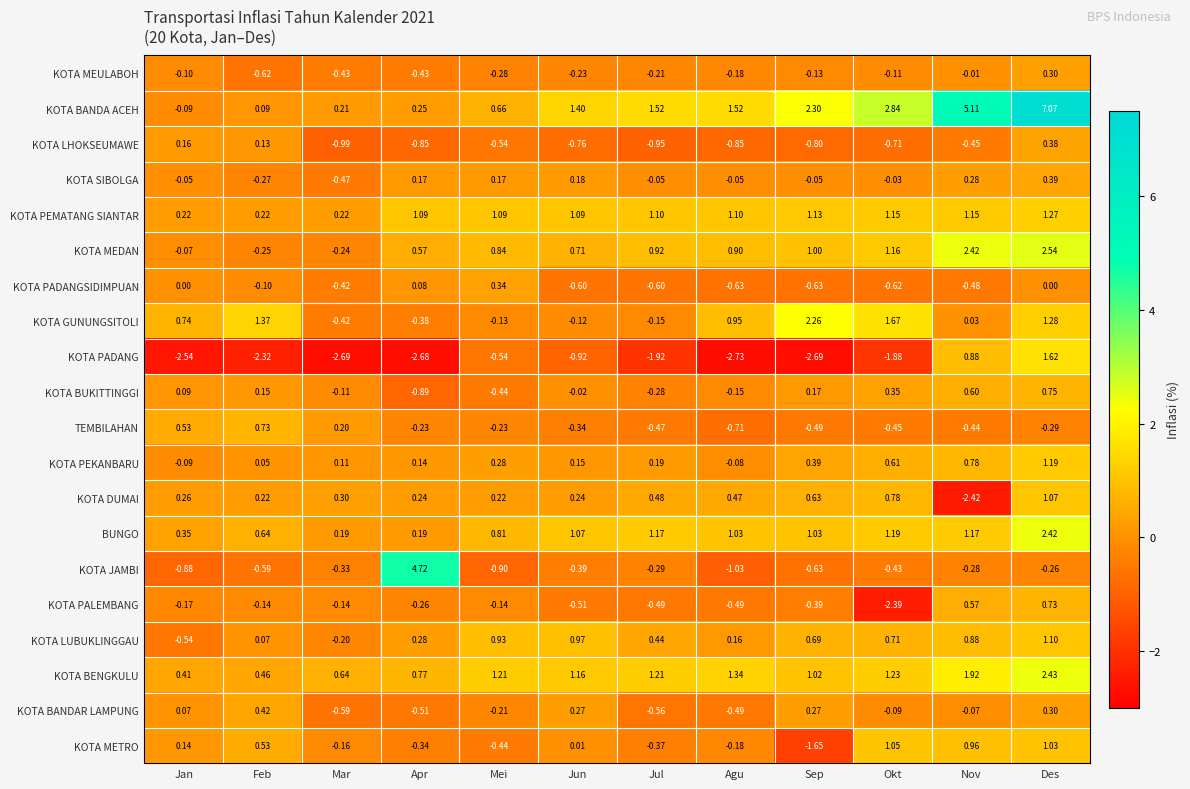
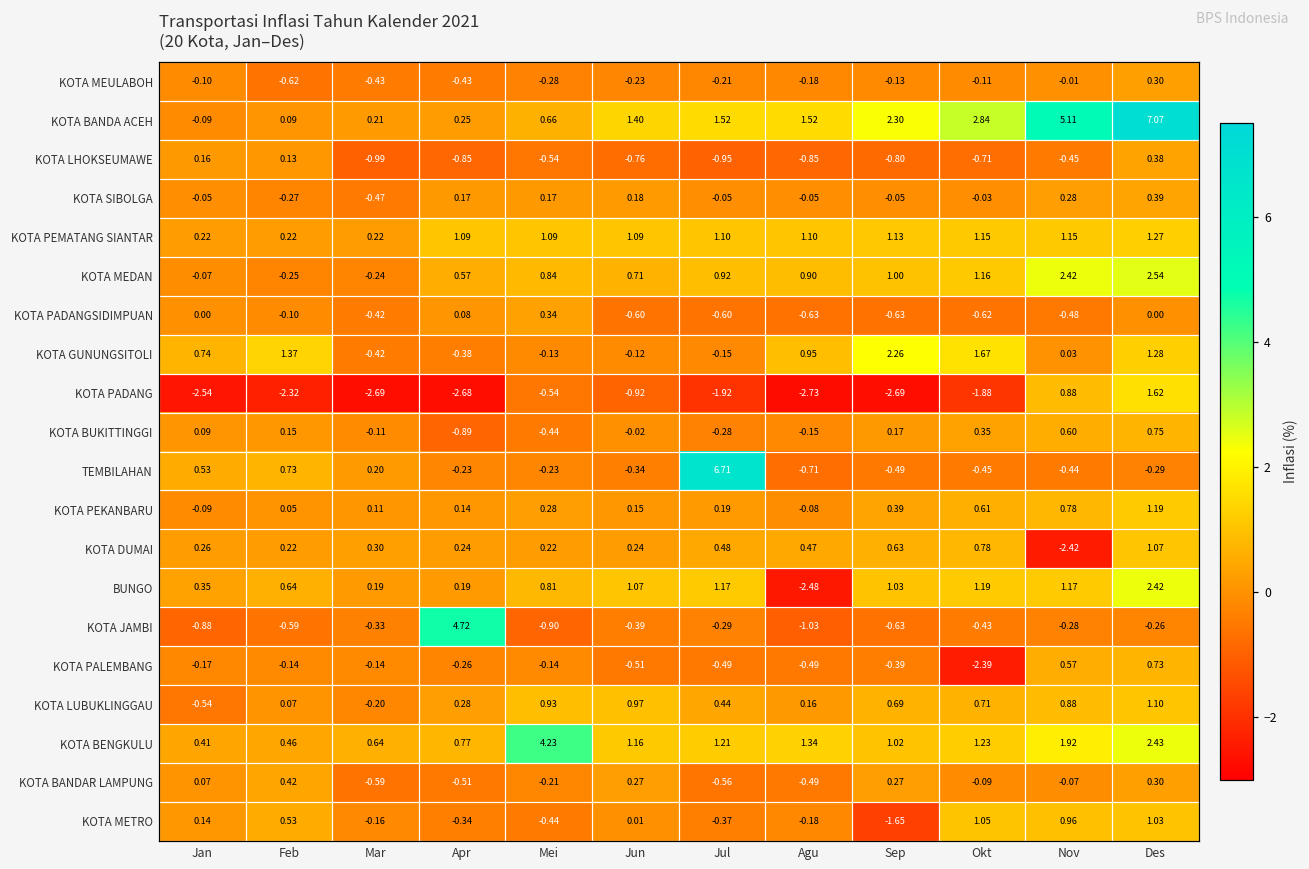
TEMBILAHAN, Jul: -0.47 -> 6.71
BUNGO, Agu: 1.03 -> -2.48
KOTA BENGKULU, Mei: 1.21 -> 4.23
